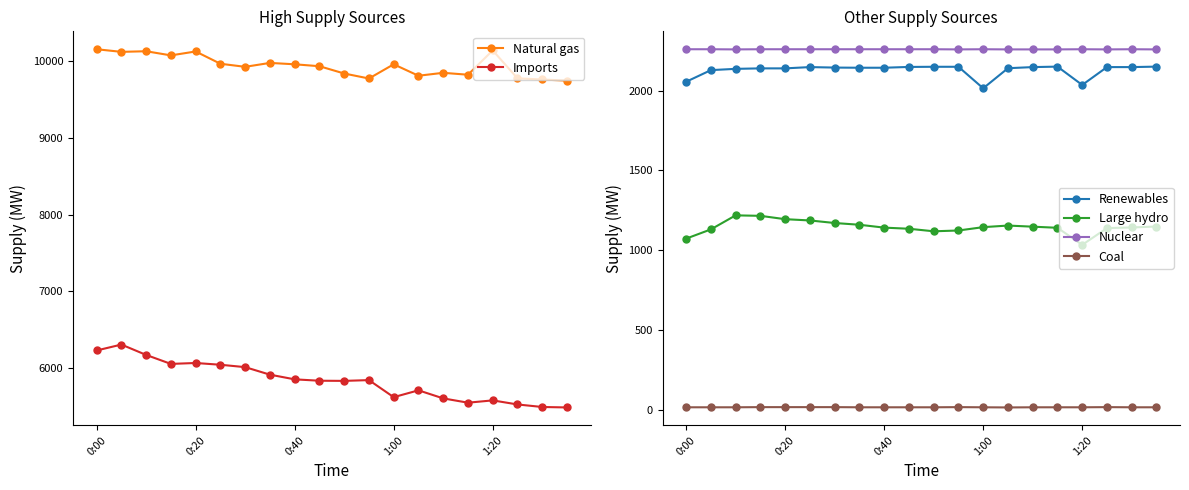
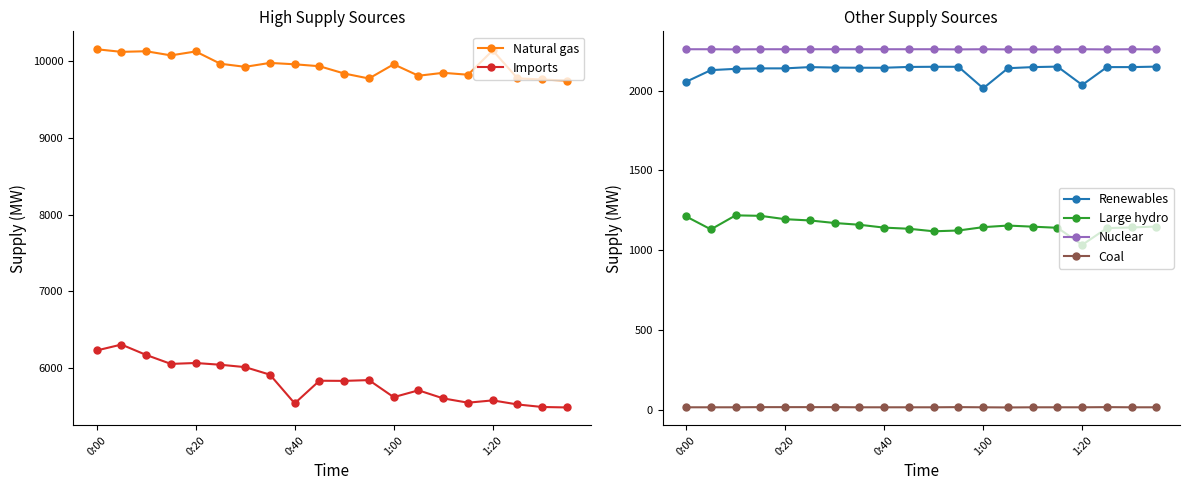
High Supply Sources, Imports, 0:40: 5900 -> 5500
Other Supply Sources, Large hydro, 0:00: 1070 -> 1210
